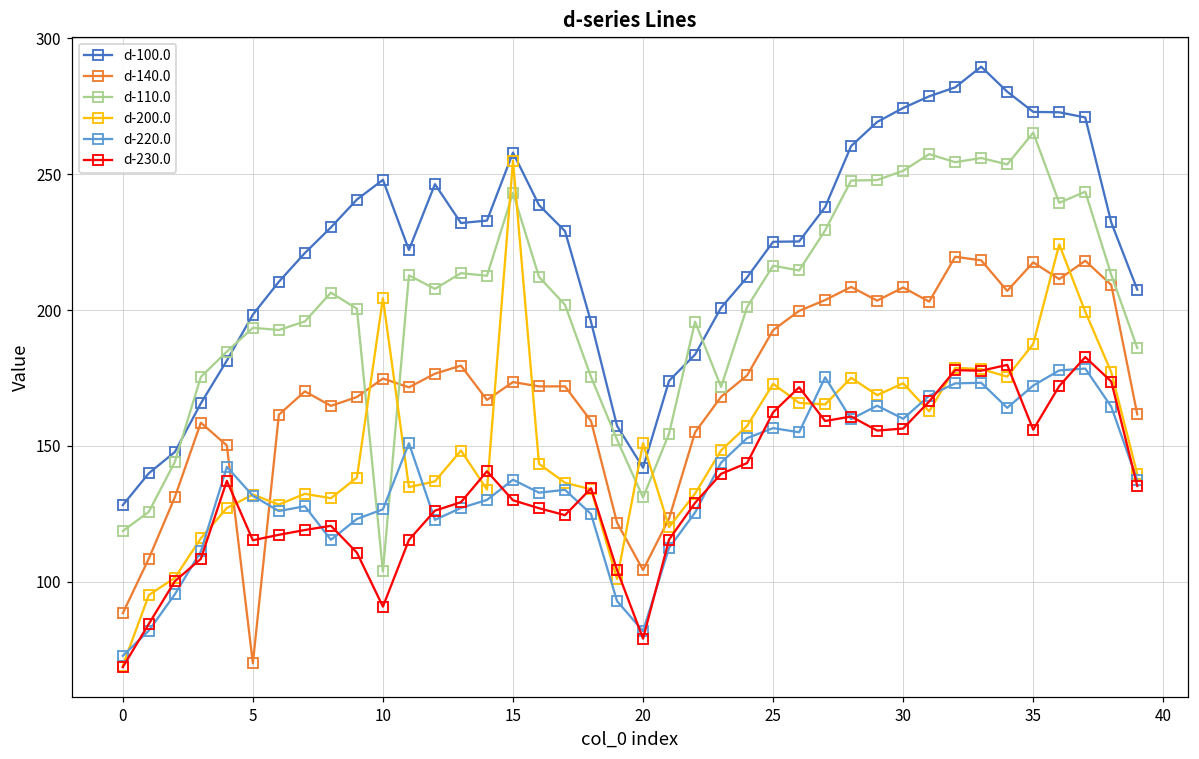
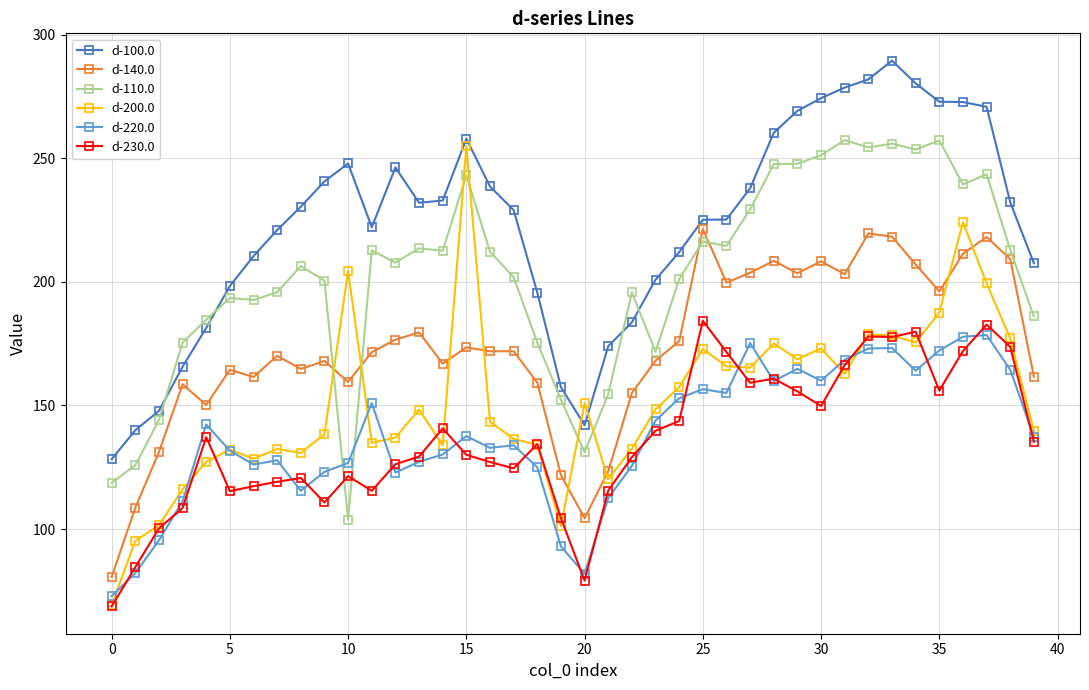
d-140.0, 0: 88 -> 81
d-140.0, 5: 70 -> 164
d-140.0, 10: 175 -> 159
d-230.0, 10: 91 -> 121
d-140.0, 25: 193 -> 221
d-230.0, 25: 162 -> 184
d-230.0, 30: 156 -> 150
d-140.0, 35: 218 -> 196
d-110.0, 35: 265 -> 257
